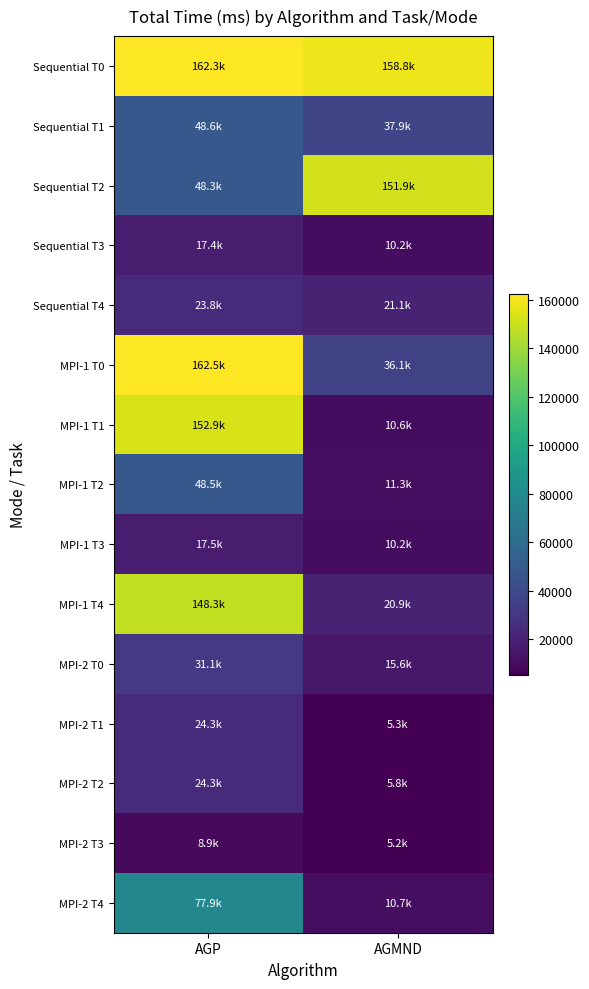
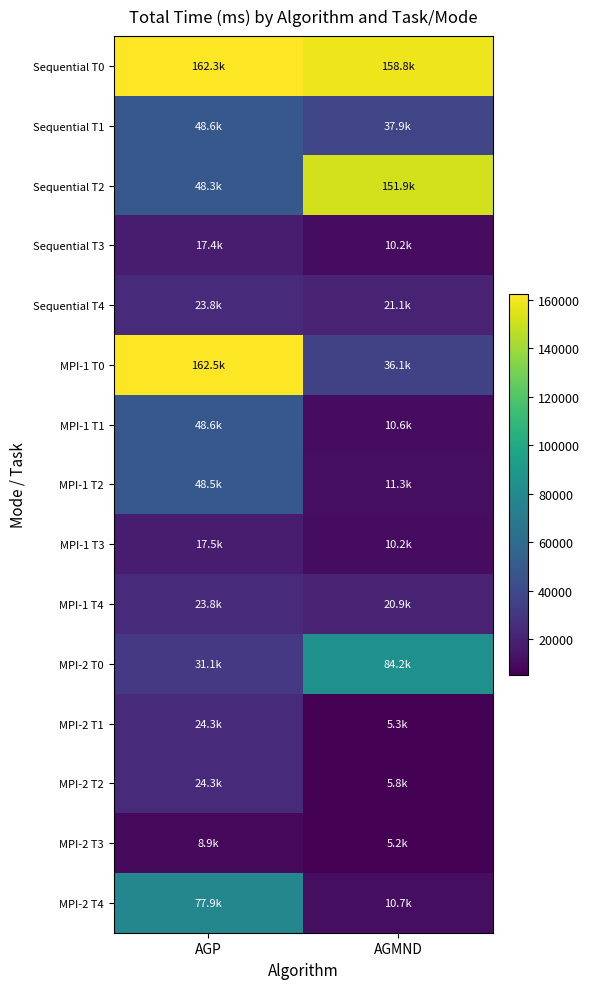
MPI-1 T1, AGP: 152.9k -> 48.6k
MPI-1 T4, AGP: 148.3k -> 23.8k
MPI-2 T0, AGMND: 15.6k -> 84.2k
